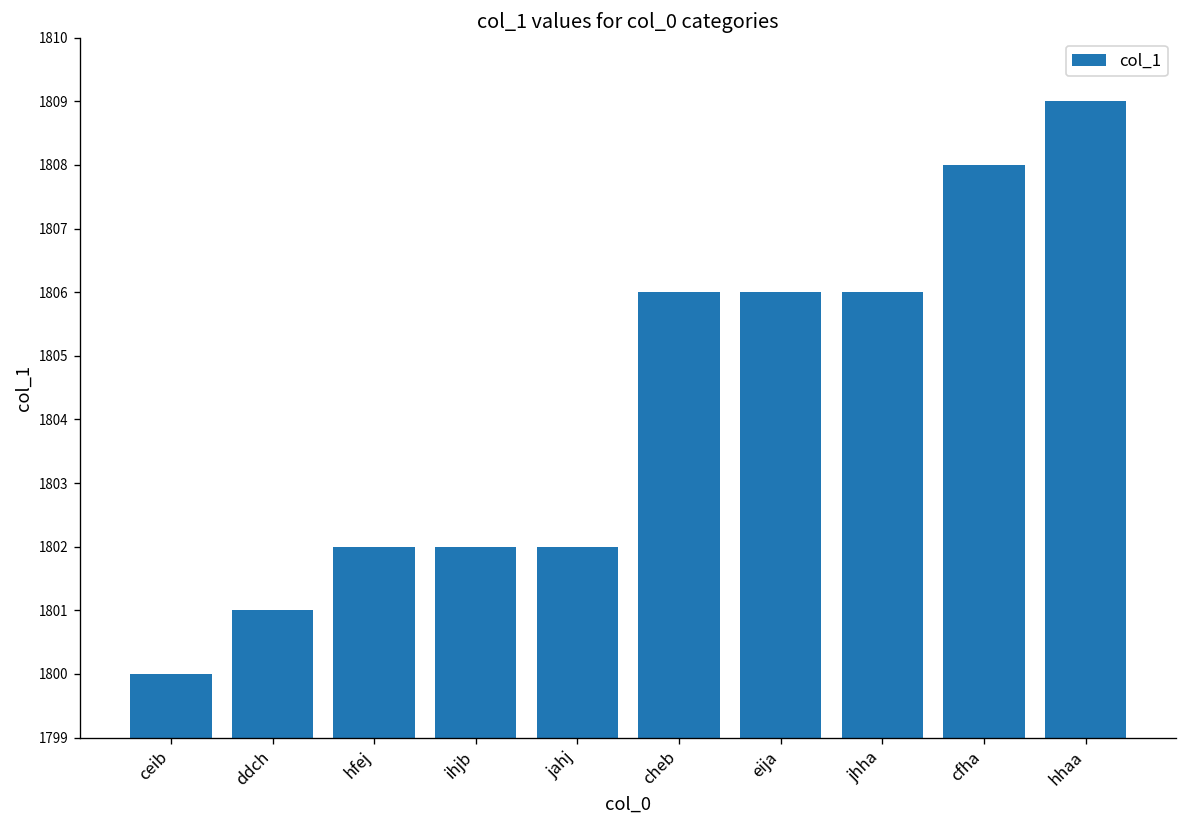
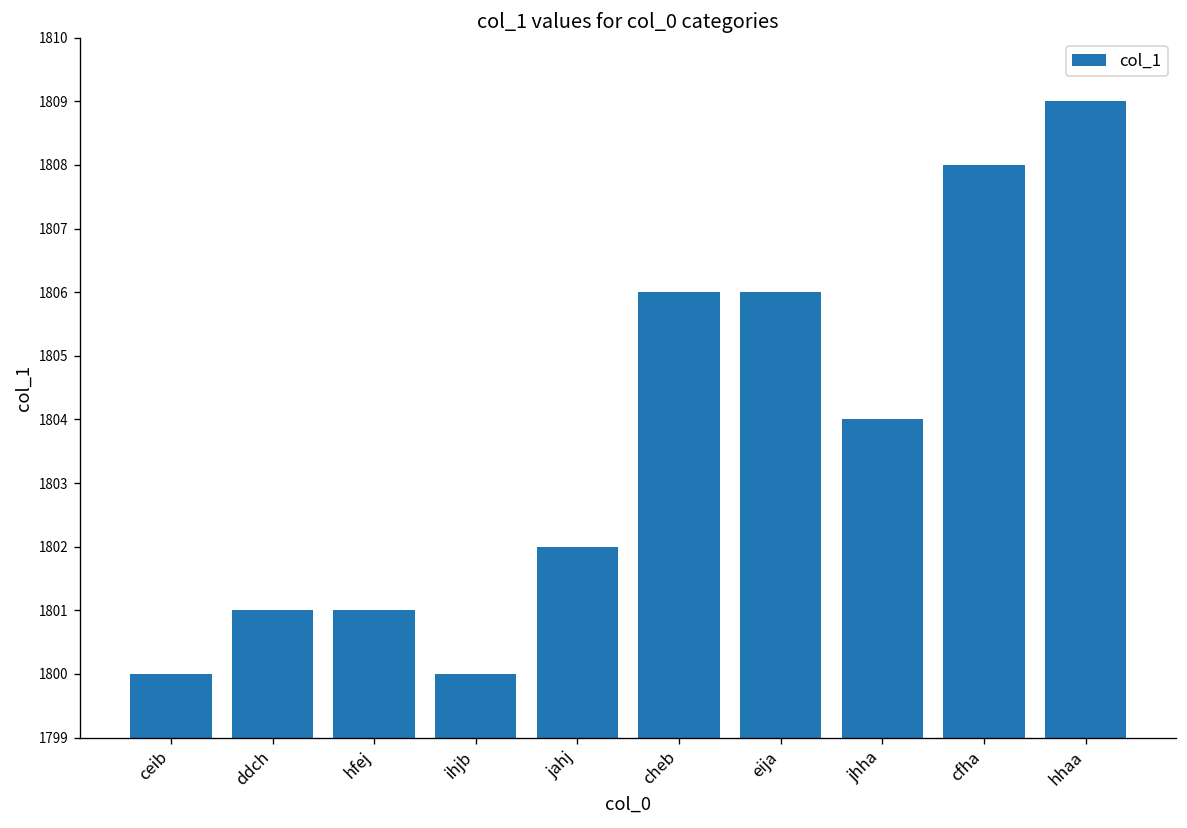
hfej: 1802 -> 1801
ihjb: 1802 -> 1800
jhha: 1806 -> 1804
